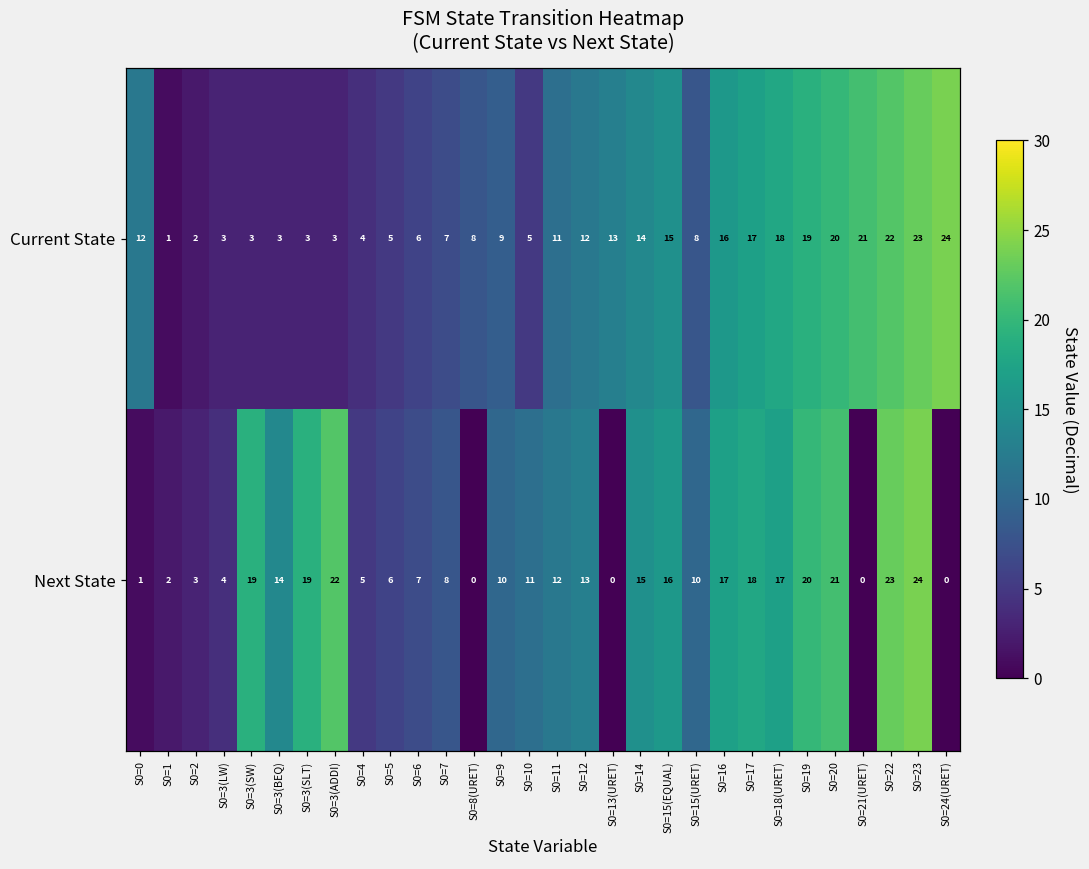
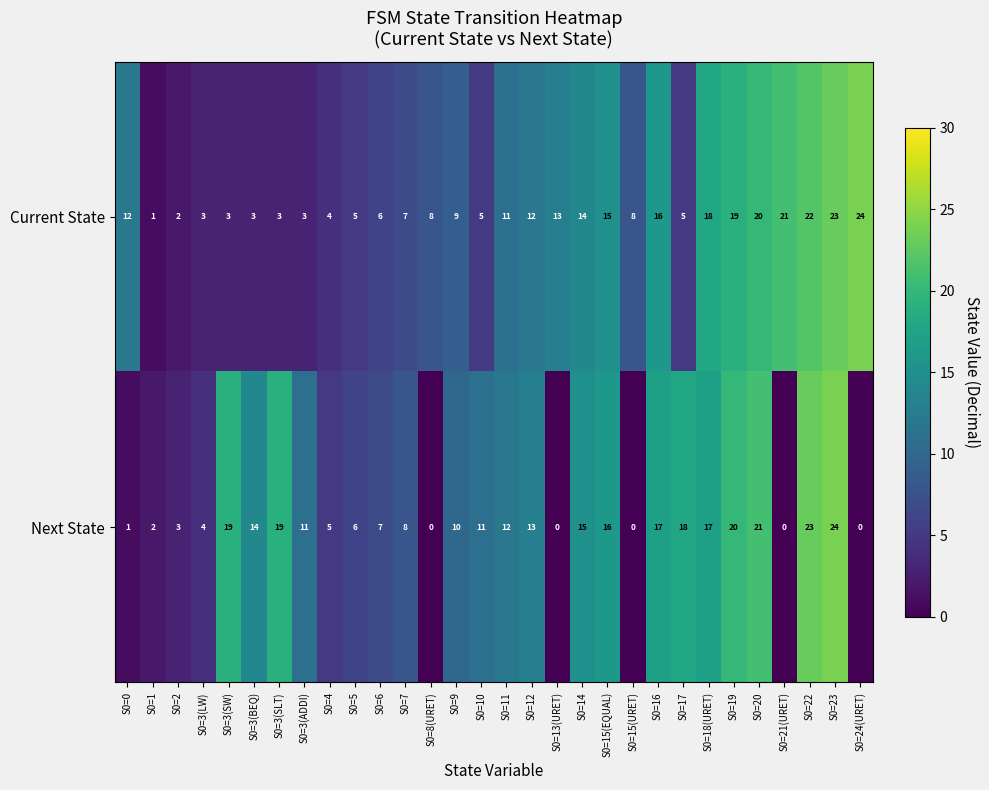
Current State, S0=17: 17 -> 5
Next State, S0=3(ADDI): 22 -> 11
Next State, S0=15(URET): 10 -> 0
